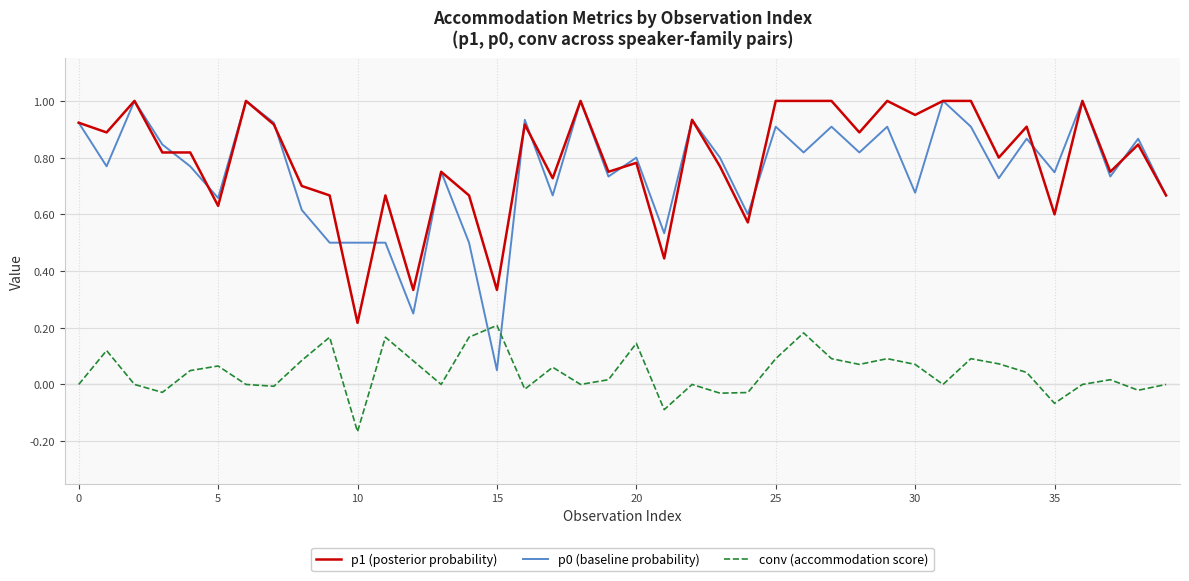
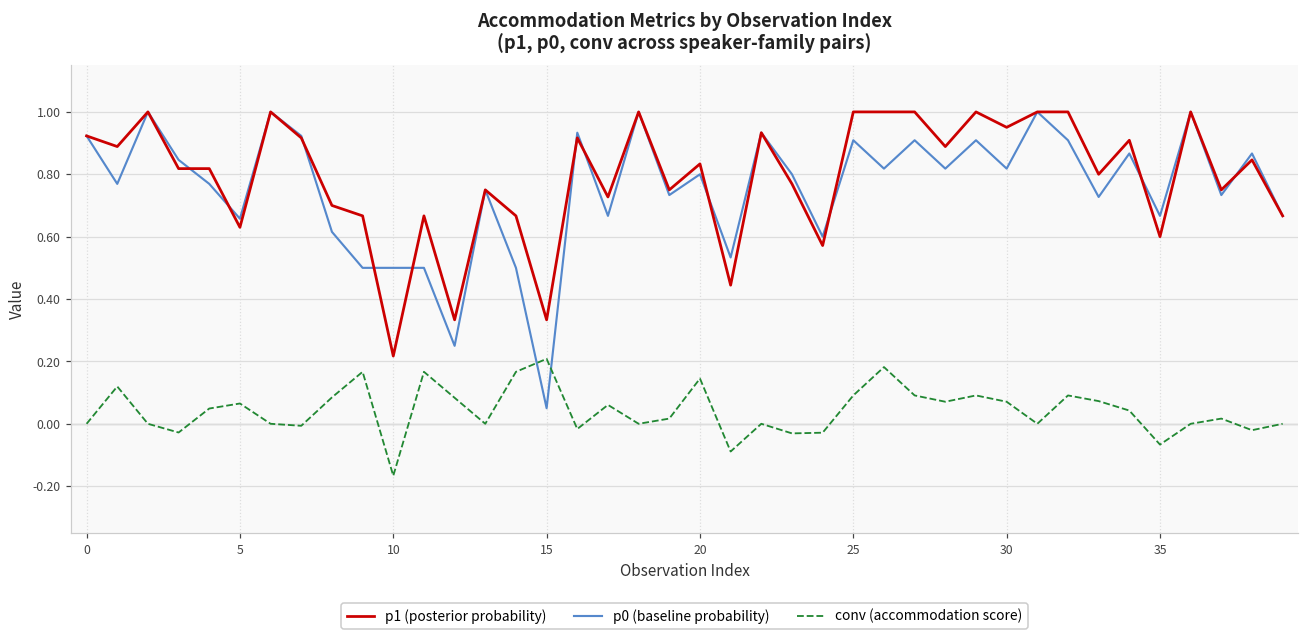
p1 (posterior probability), 20: 0.78 -> 0.83
p0 (baseline probability), 30: 0.68 -> 0.82
p0 (baseline probability), 35: 0.75 -> 0.67
